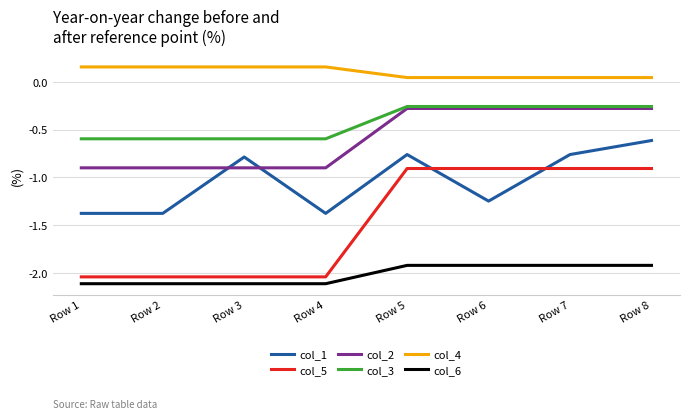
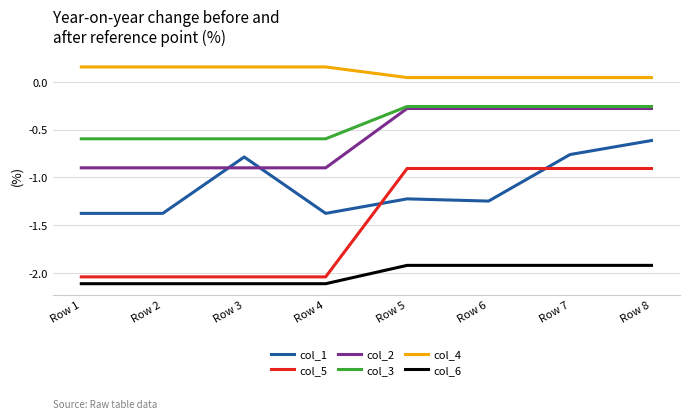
col_1, Row 5: -0.8 -> -1.2
